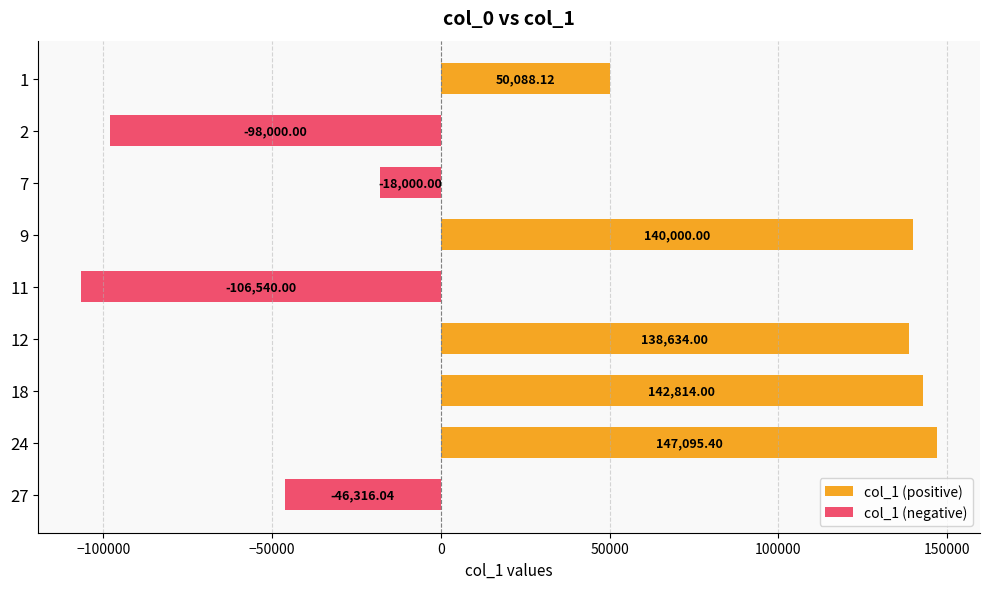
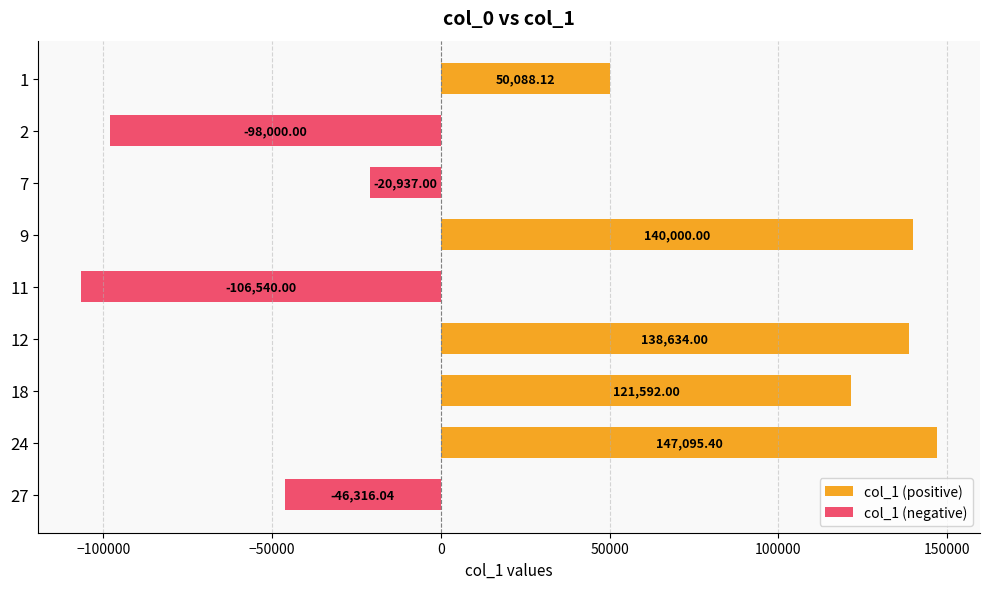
7: -18,000.00 -> -20,937.00
18: 142,814.00 -> 121,592.00
